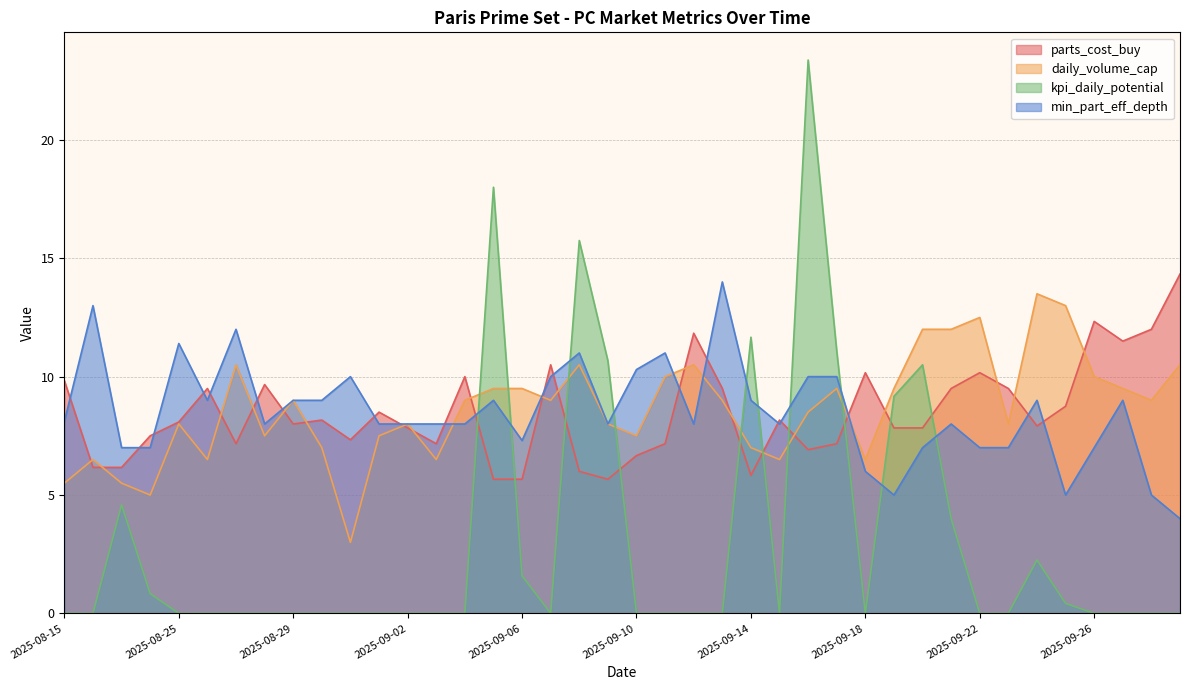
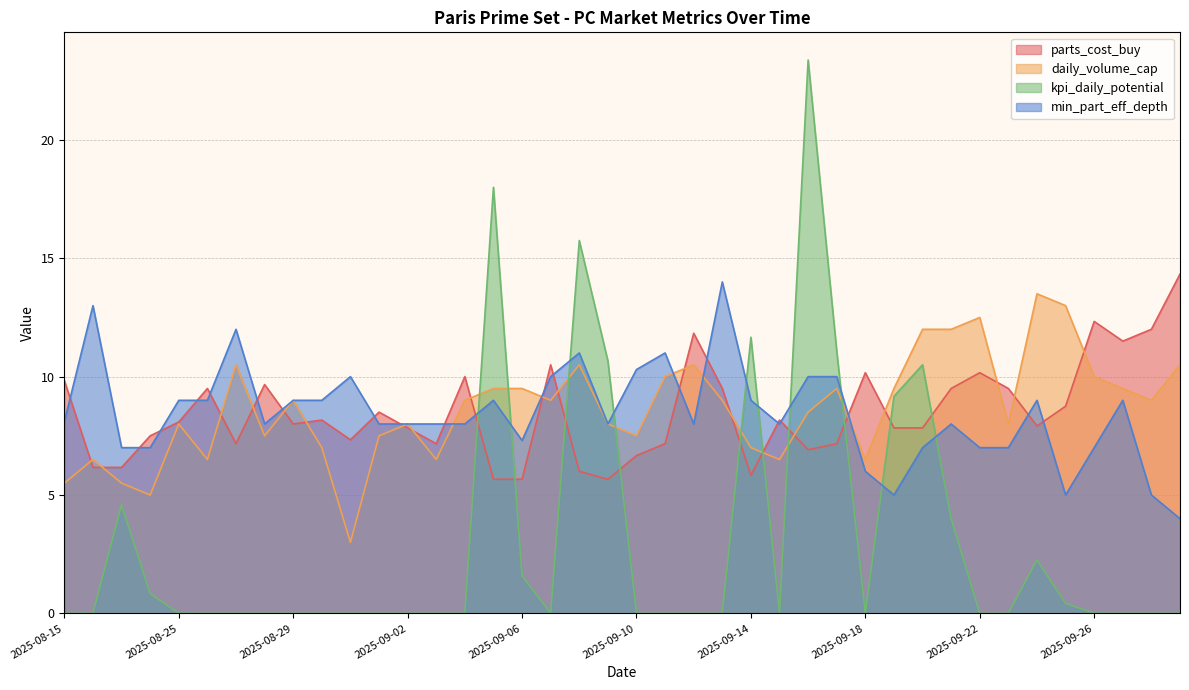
min_part_eff_depth, 2025-08-25: 11.4 -> 9.0
